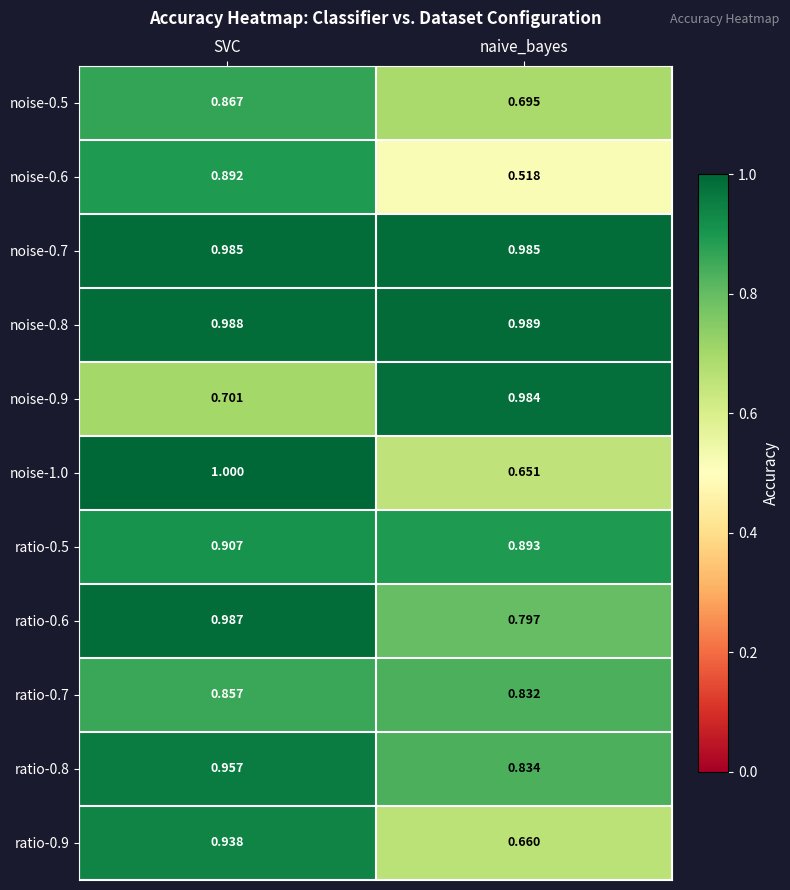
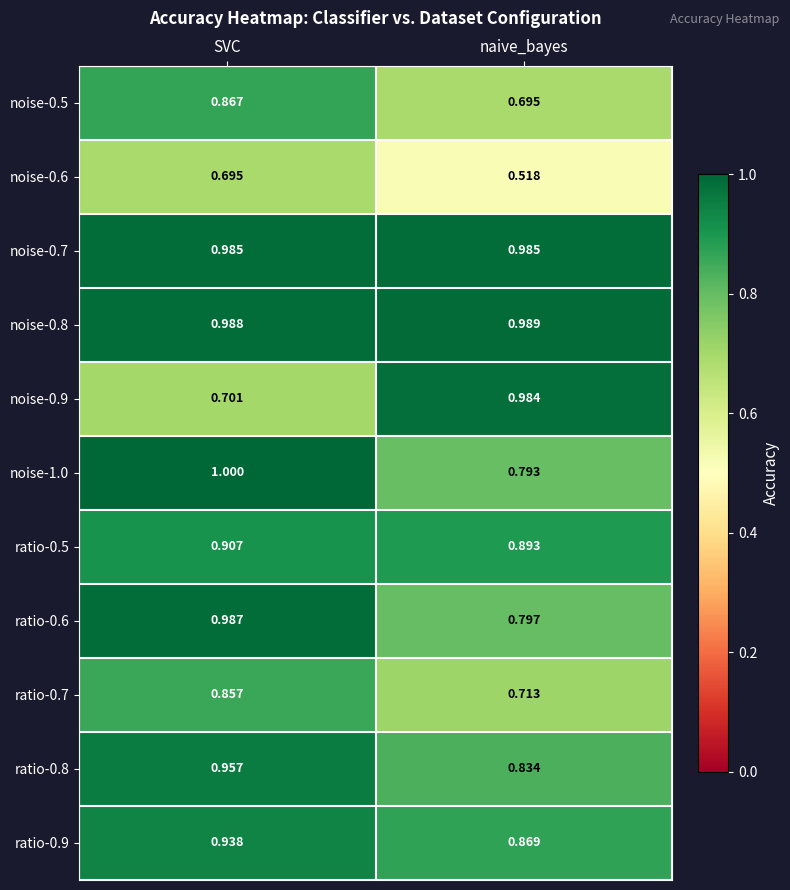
noise-0.6, SVC: 0.892 -> 0.695
noise-1.0, naive_bayes: 0.651 -> 0.793
ratio-0.7, naive_bayes: 0.832 -> 0.713
ratio-0.9, naive_bayes: 0.660 -> 0.869
